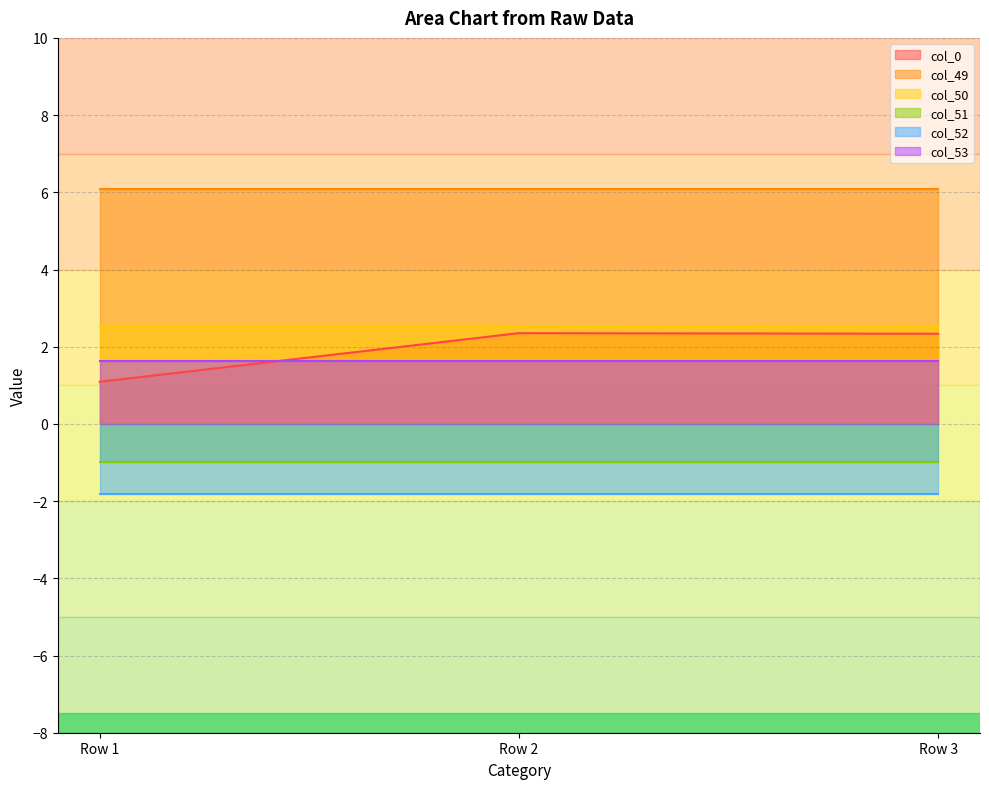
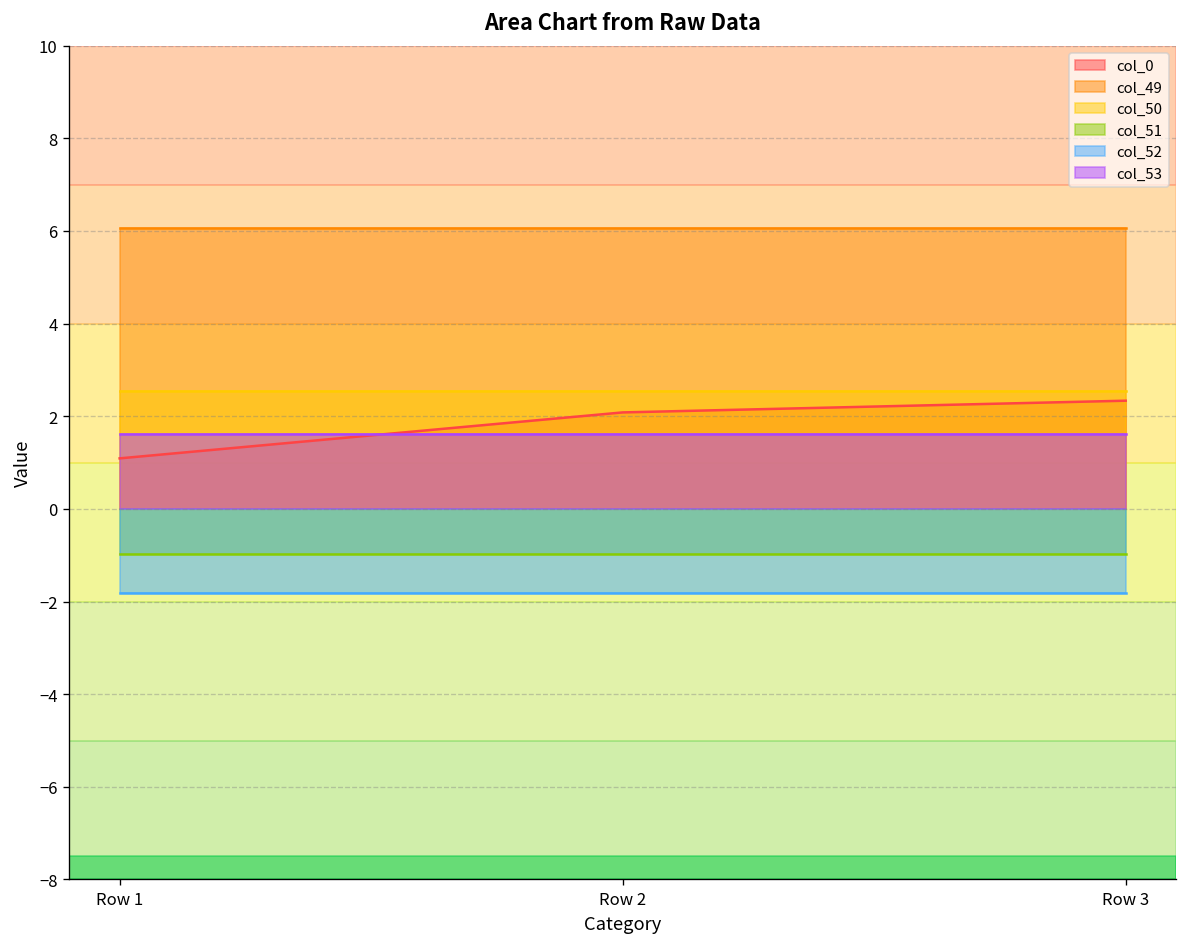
col_0, Row 2: 2.4 -> 2.1
